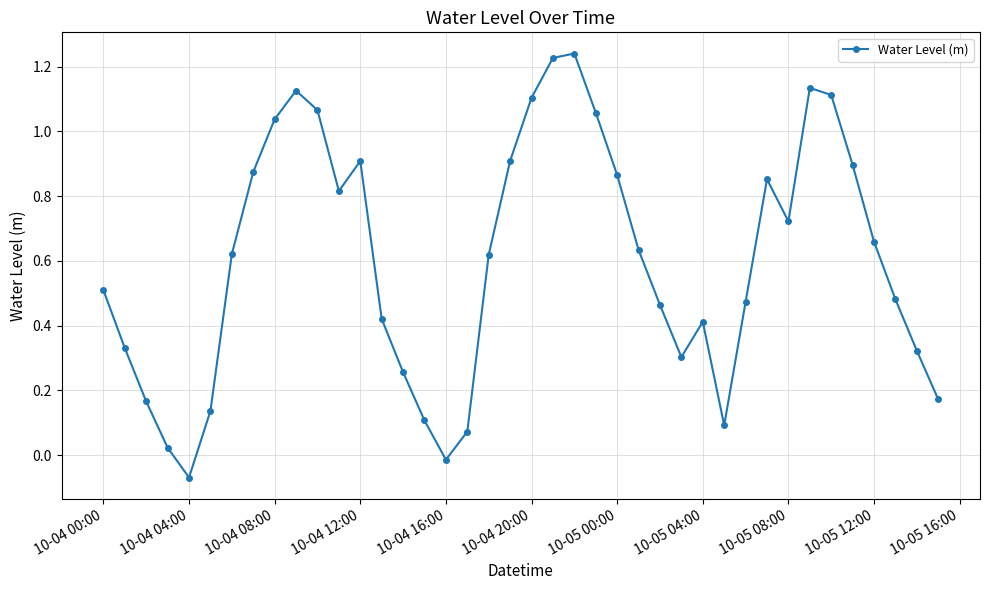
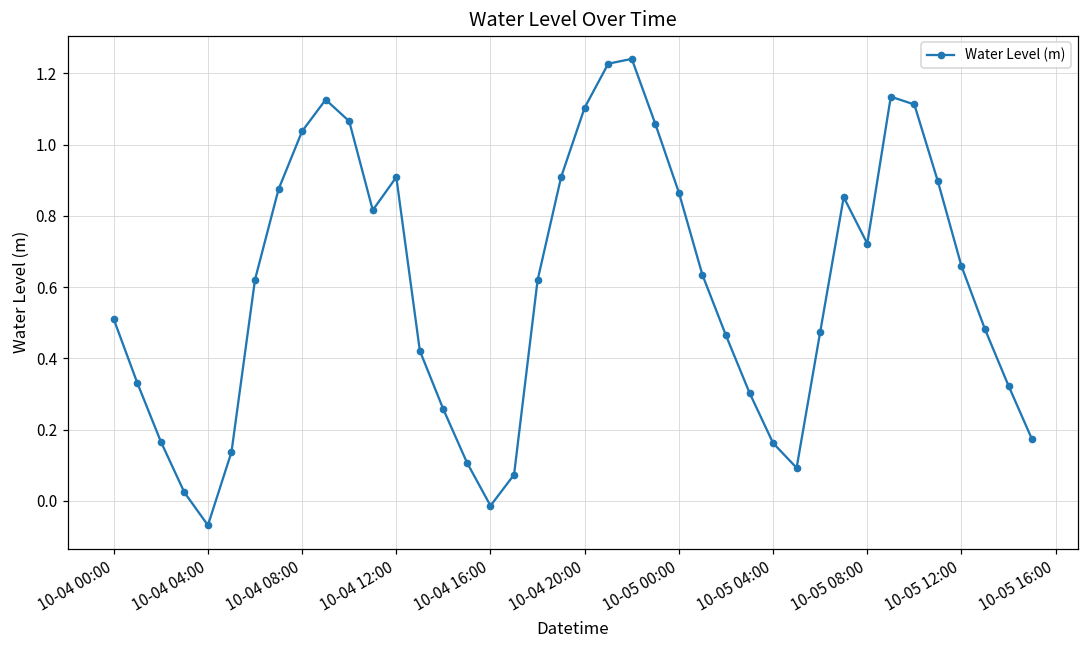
10-05 04:00: 0.41 -> 0.16
